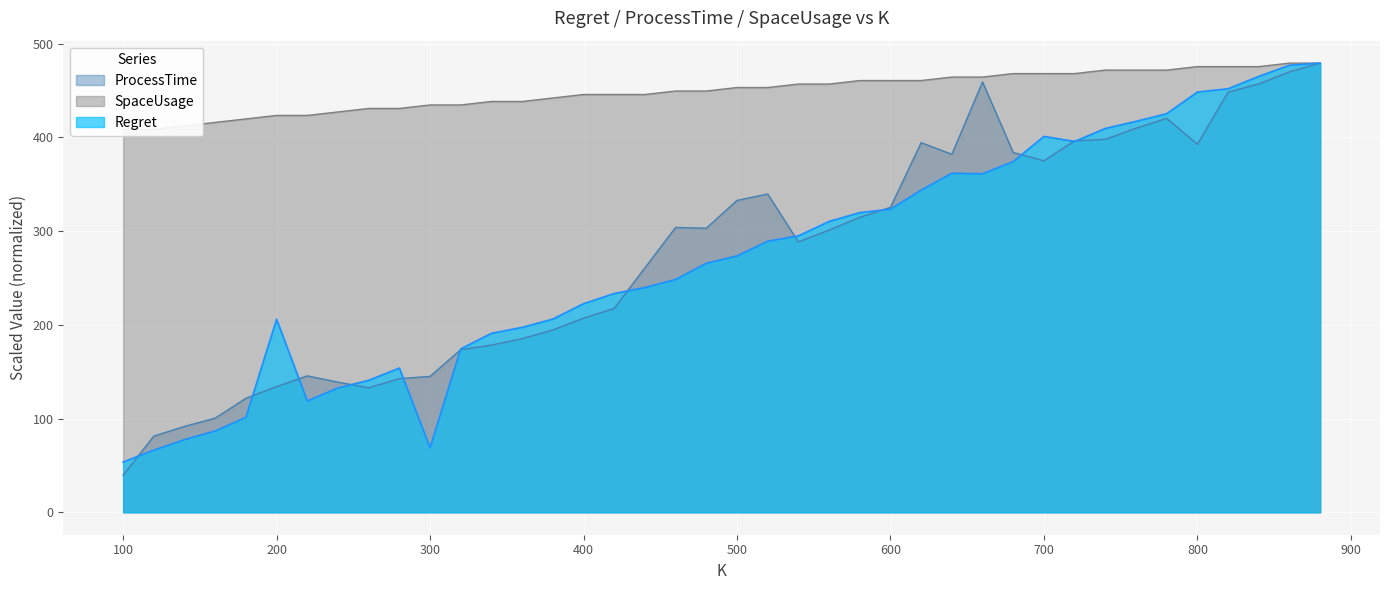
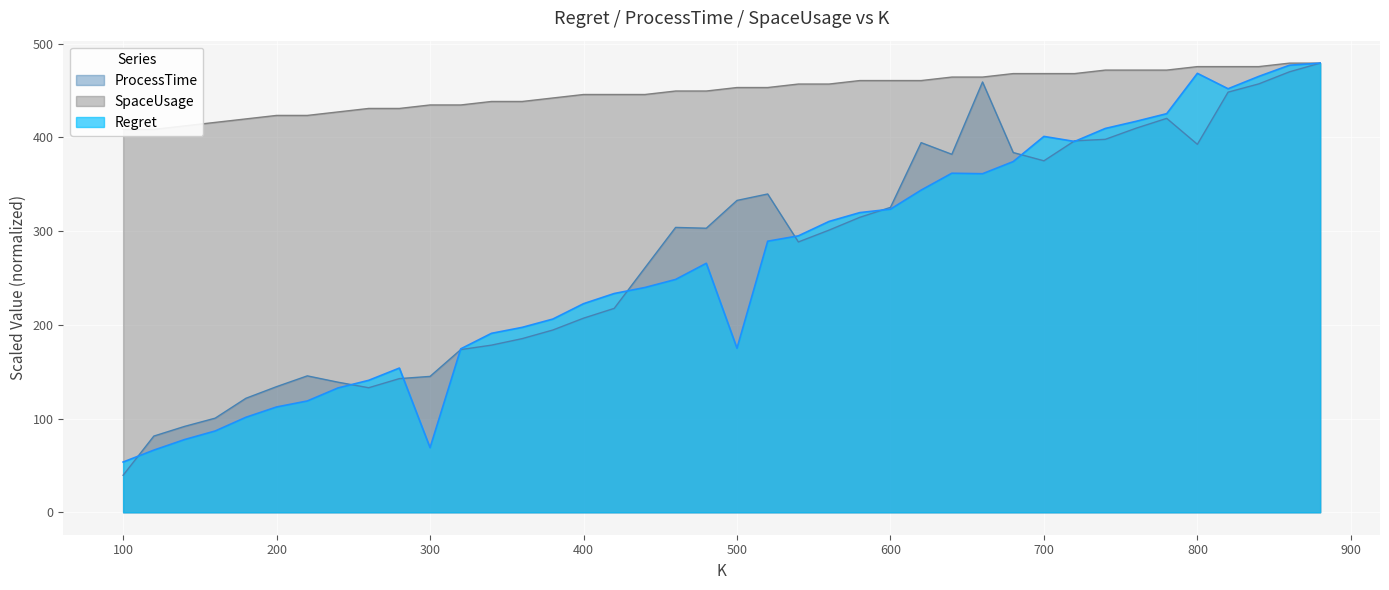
Regret, 200: 210 -> 110
Regret, 500: 270 -> 180
Regret, 800: 450 -> 470
